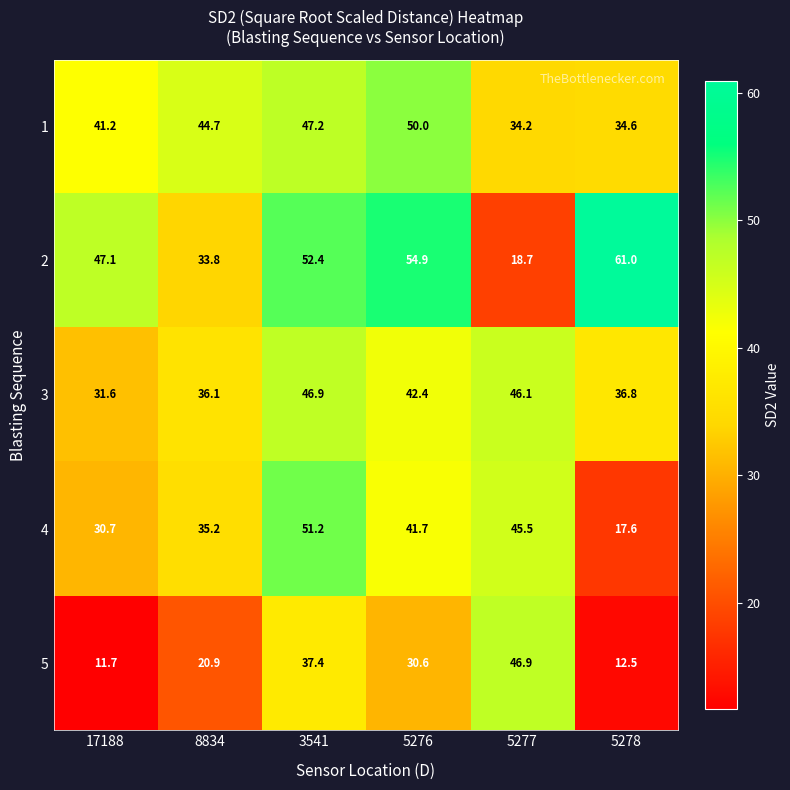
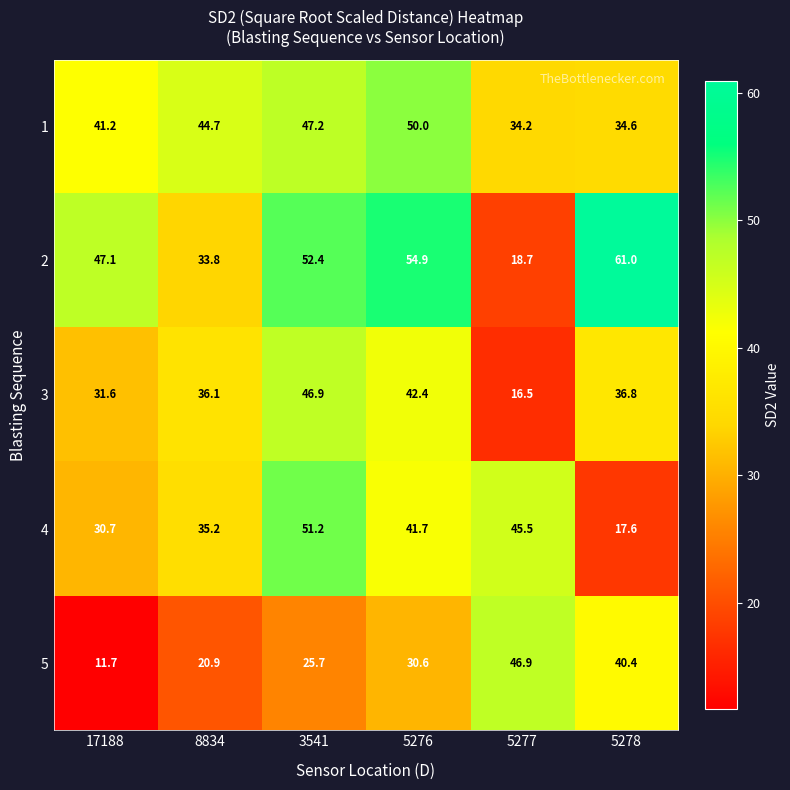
3, 5277: 46.1 -> 16.5
5, 3541: 37.4 -> 25.7
5, 5278: 12.5 -> 40.4
